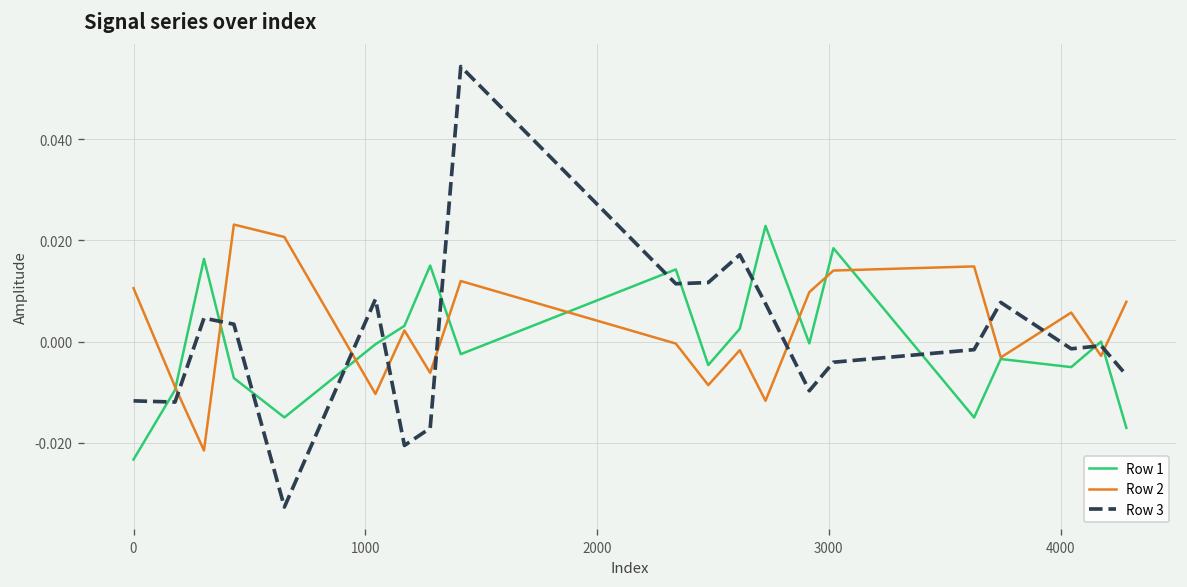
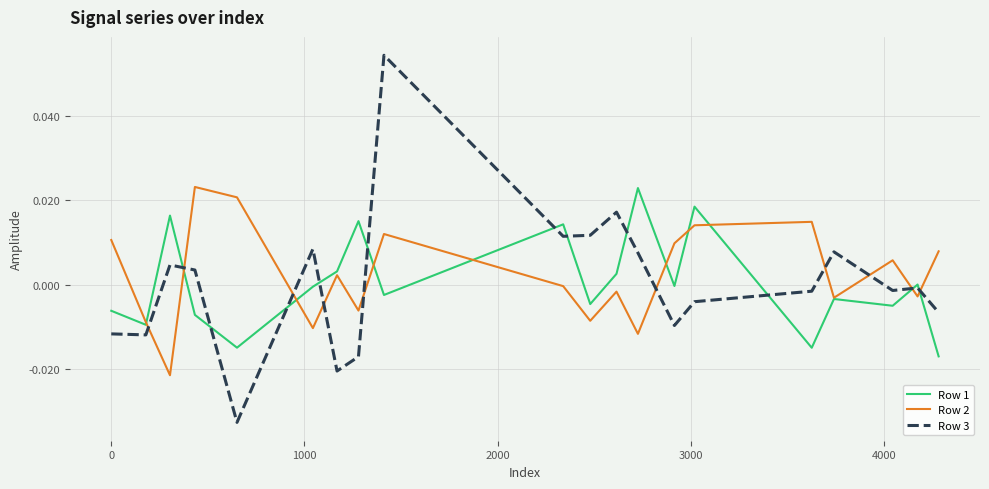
Row 1, 0: -0.023 -> -0.006
